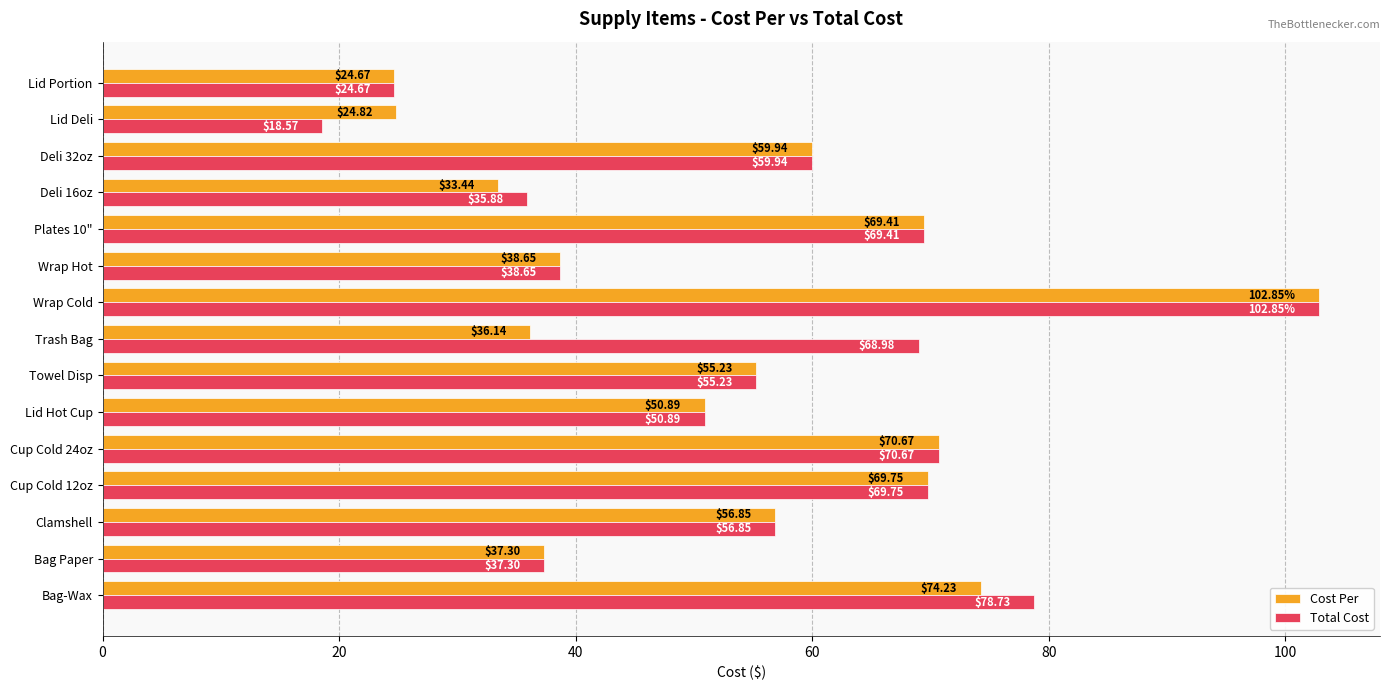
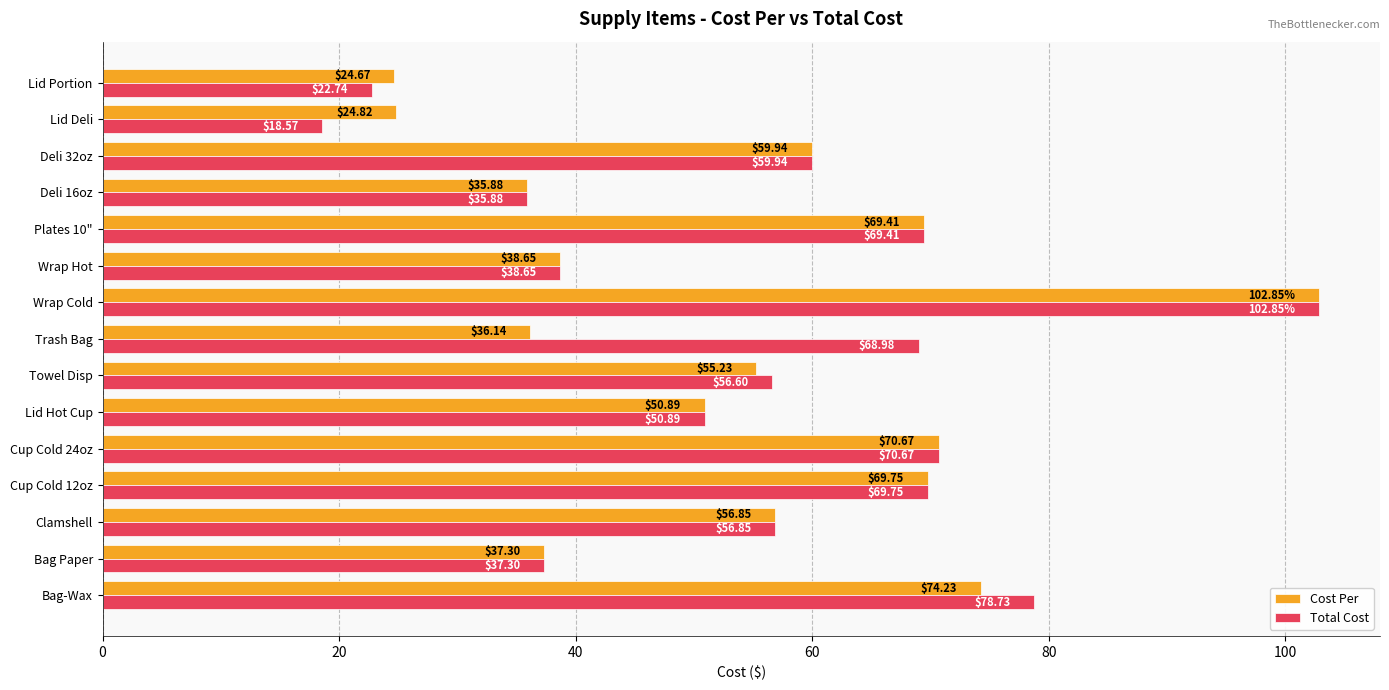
Total Cost, Lid Portion: $24.67 -> $22.74
Cost Per, Deli 16oz: $33.44 -> $35.88
Total Cost, Towel Disp: $55.23 -> $56.60
